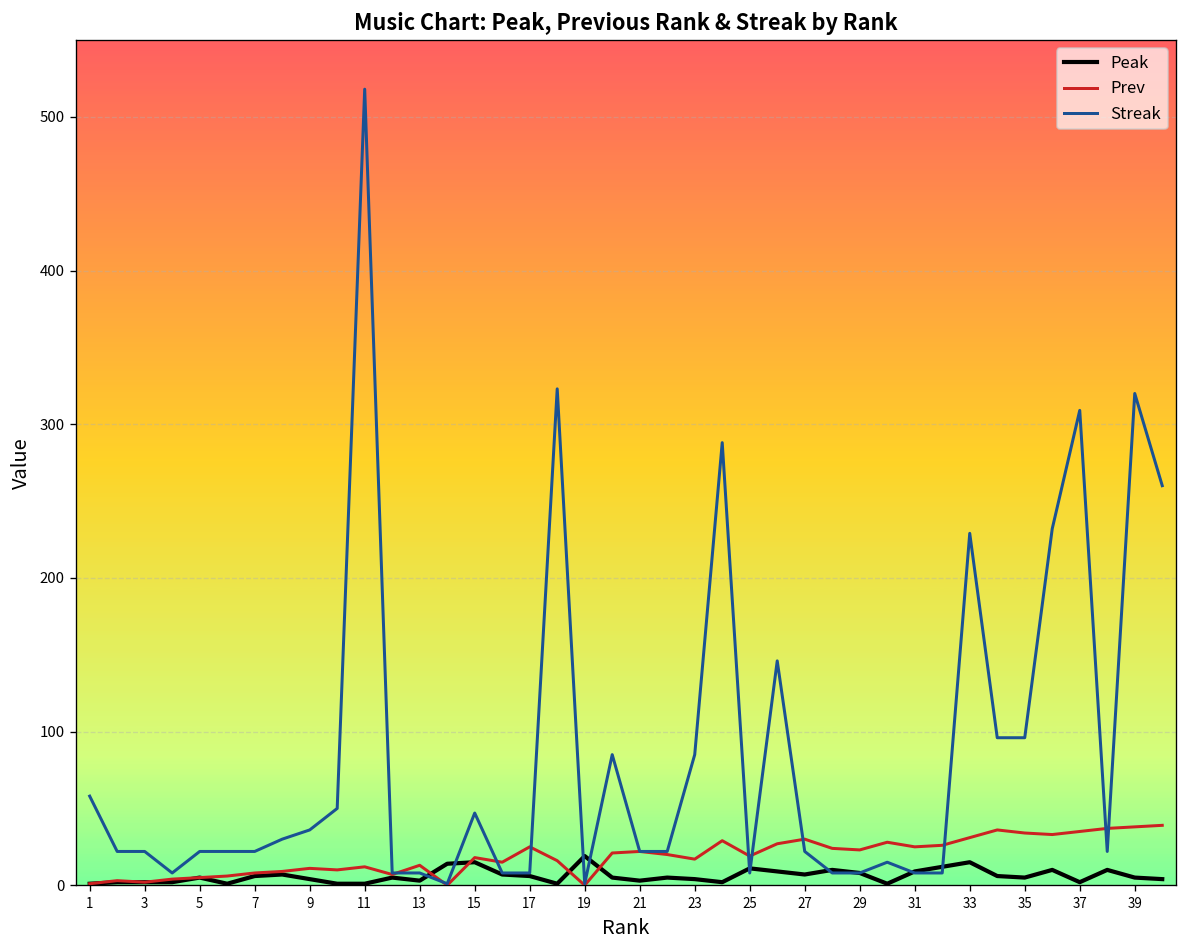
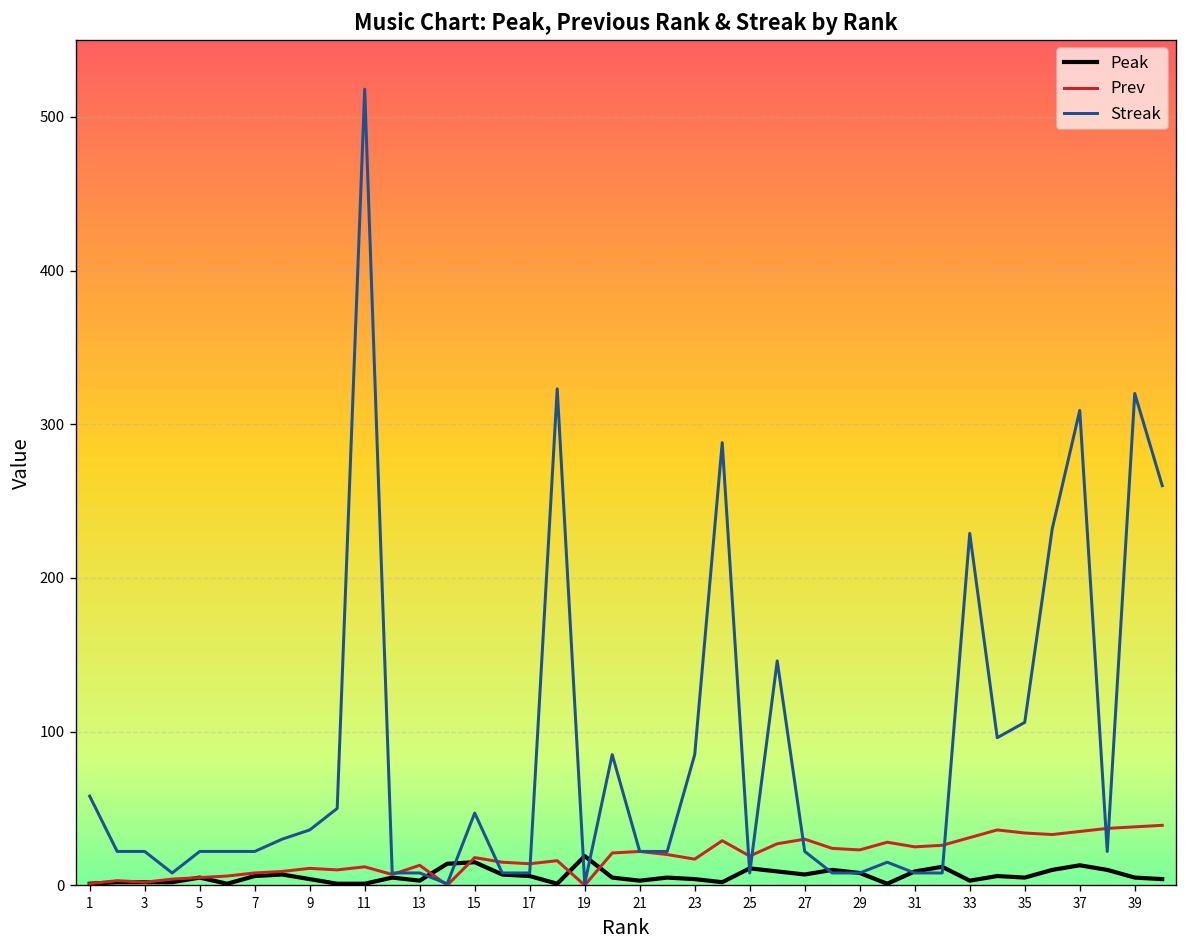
Prev, 17: 25 -> 14
Peak, 33: 15 -> 3
Streak, 35: 96 -> 106
Peak, 37: 2 -> 13
